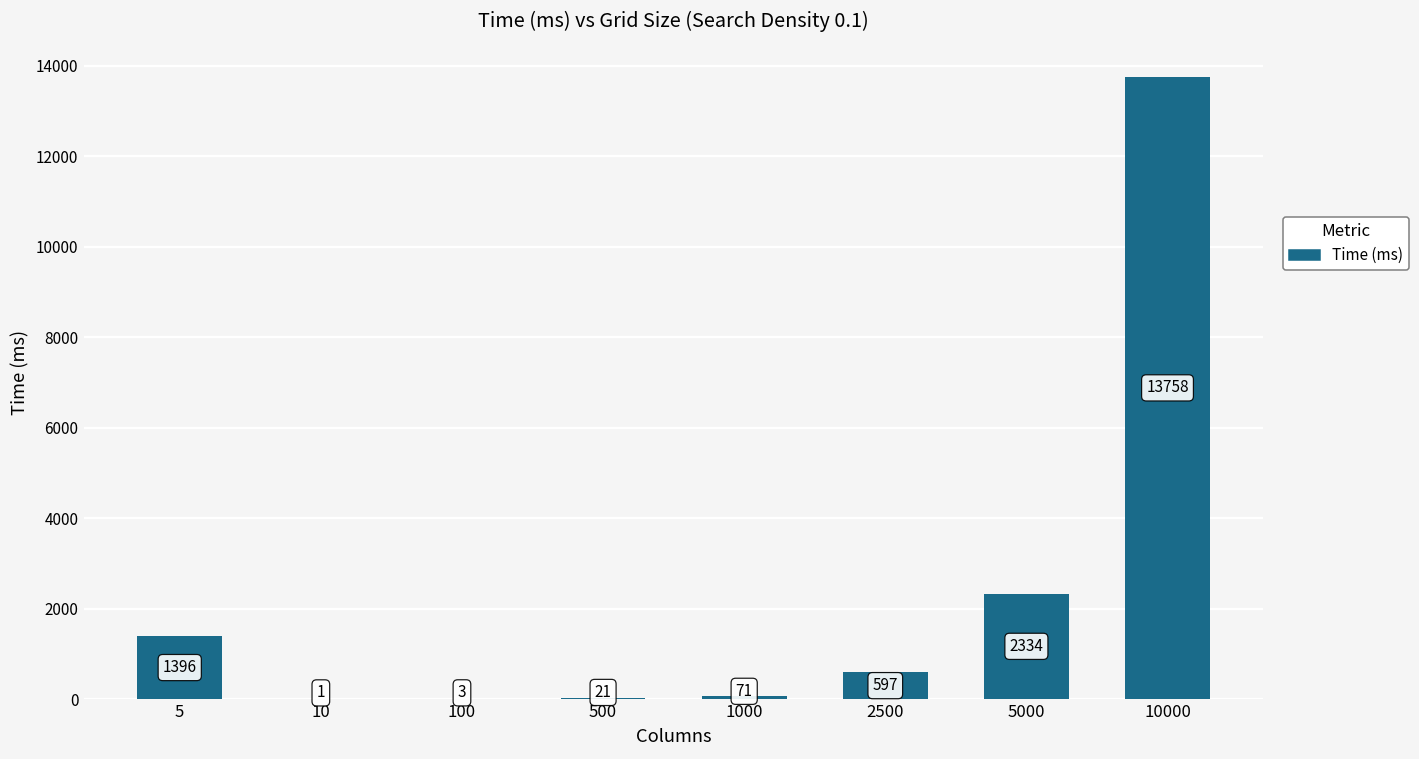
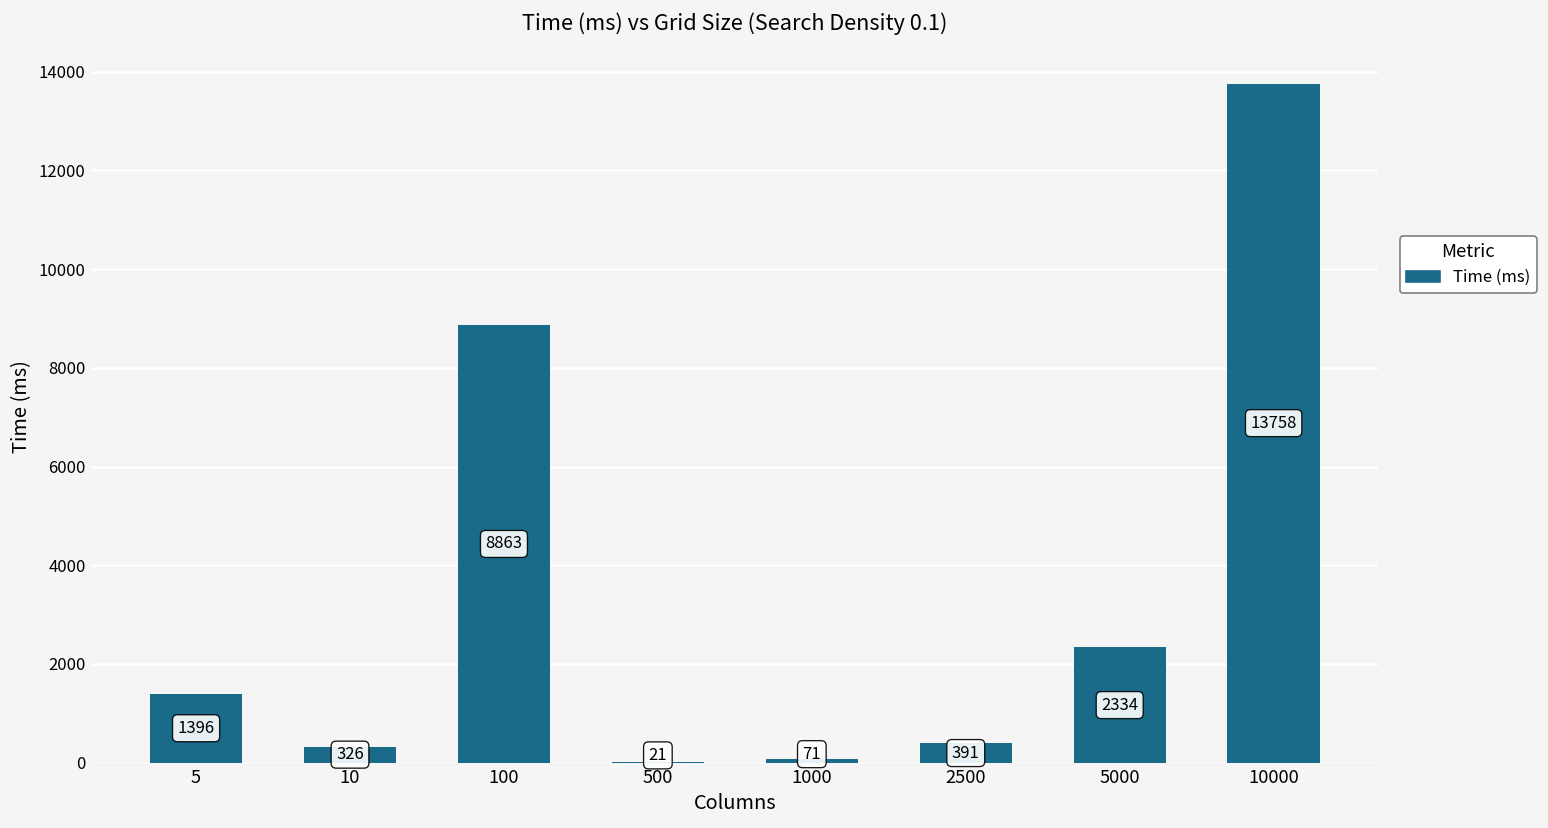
10: 1 -> 326
100: 3 -> 8863
2500: 597 -> 391
